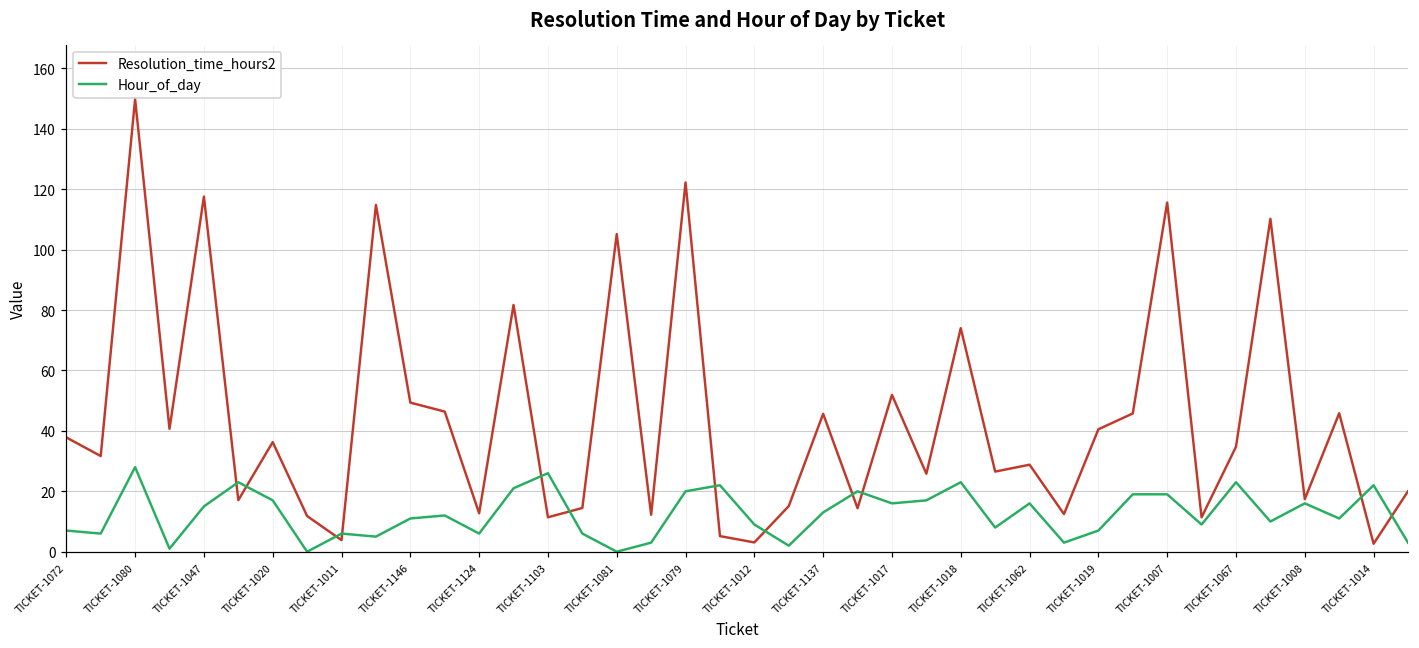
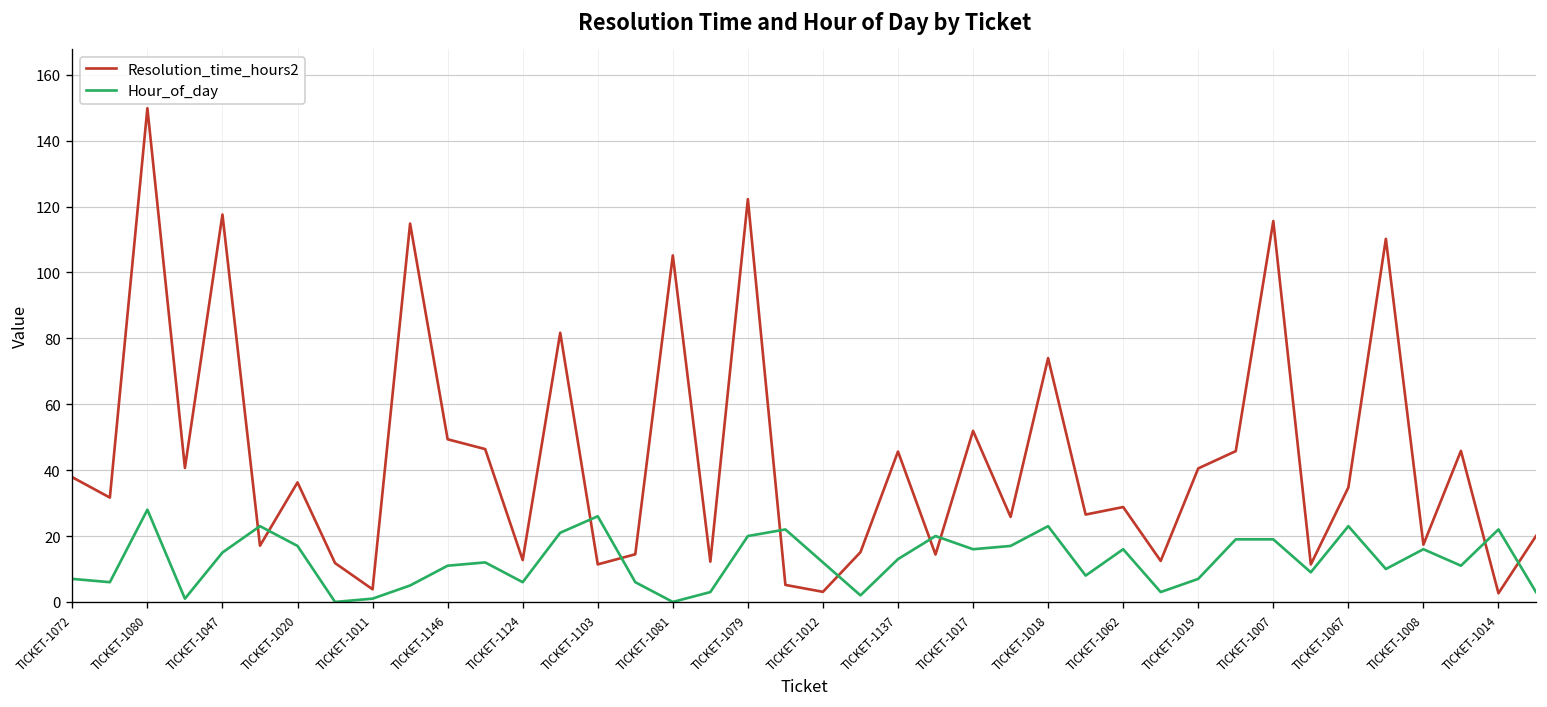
Hour_of_day, TICKET-1011: 6 -> 1
Hour_of_day, TICKET-1012: 9 -> 12
